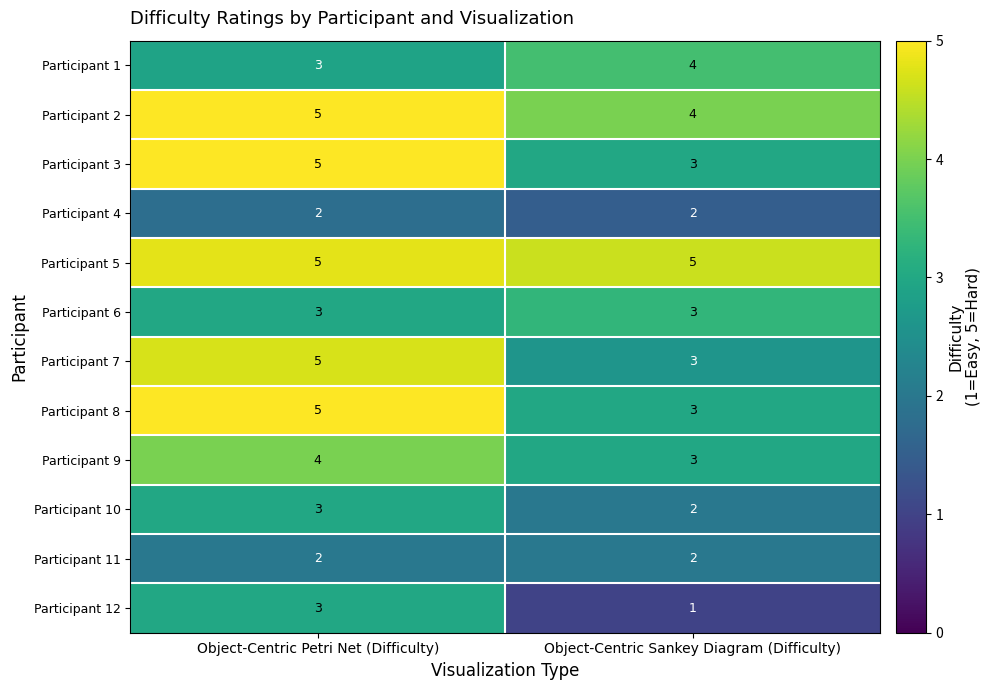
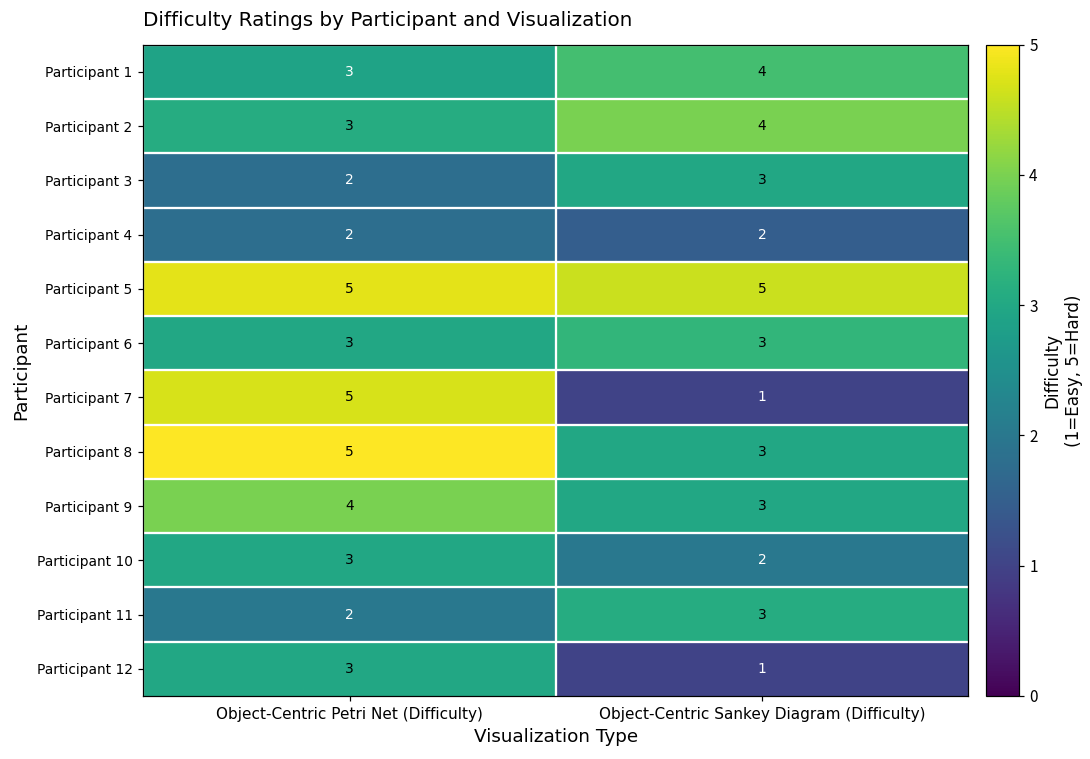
Participant 2, Object-Centric Petri Net (Difficulty): 5 -> 3
Participant 3, Object-Centric Petri Net (Difficulty): 5 -> 2
Participant 7, Object-Centric Sankey Diagram (Difficulty): 3 -> 1
Participant 11, Object-Centric Sankey Diagram (Difficulty): 2 -> 3
